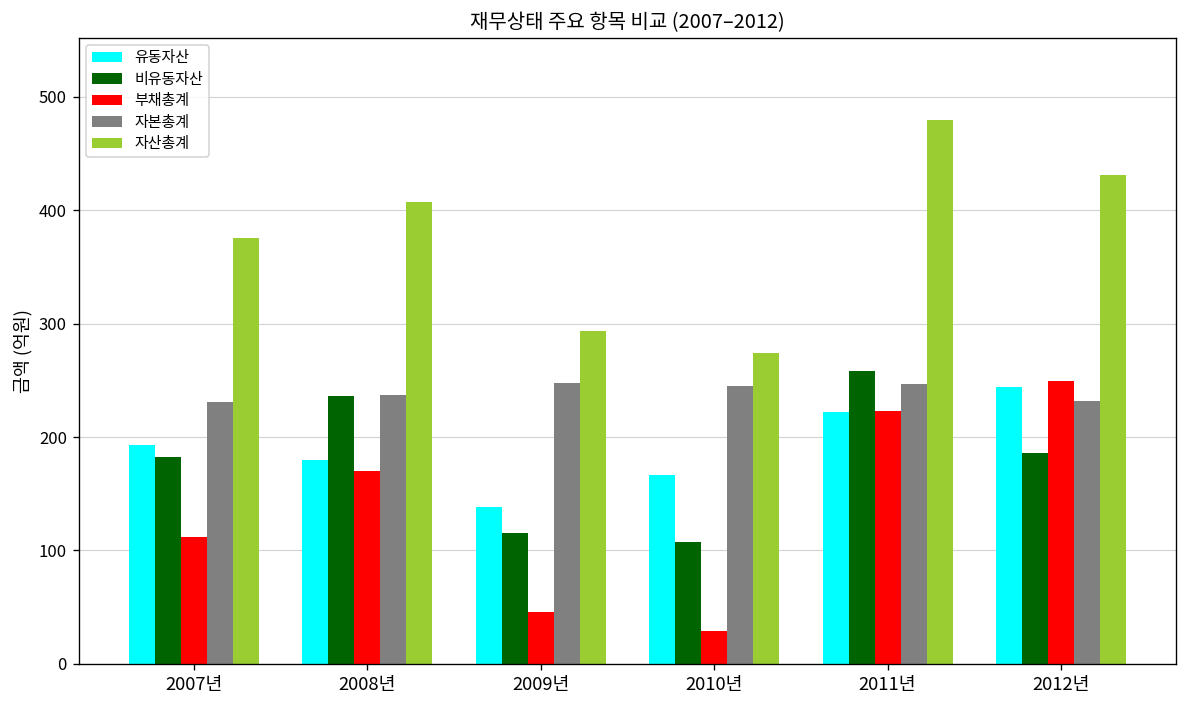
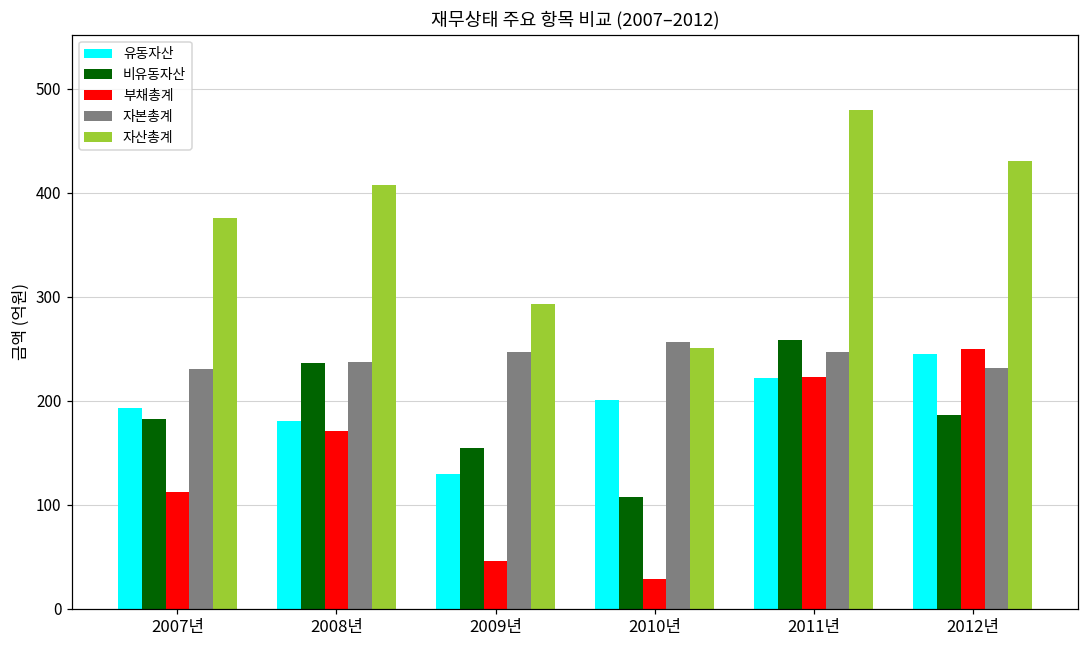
유동자산, 2009년: 140 -> 130
비유동자산, 2009년: 120 -> 150
유동자산, 2010년: 170 -> 200
자본총계, 2010년: 250 -> 260
자산총계, 2010년: 270 -> 250
